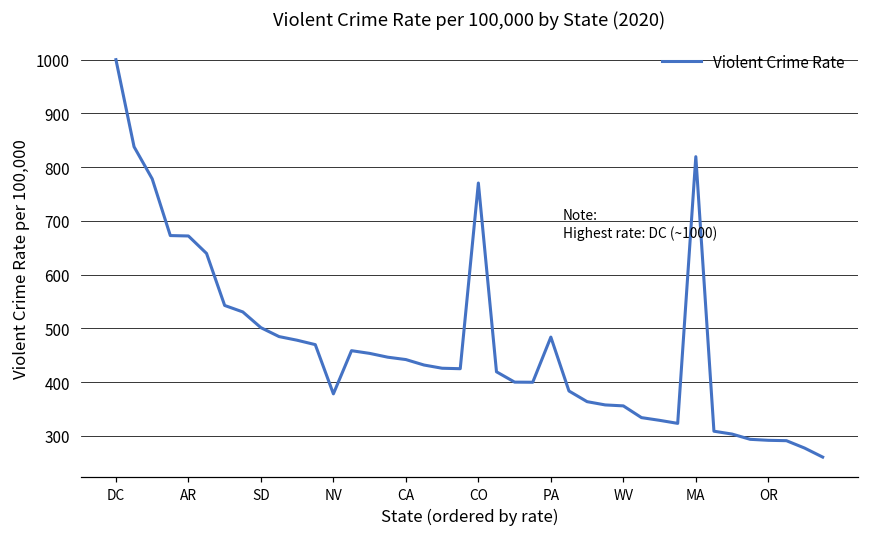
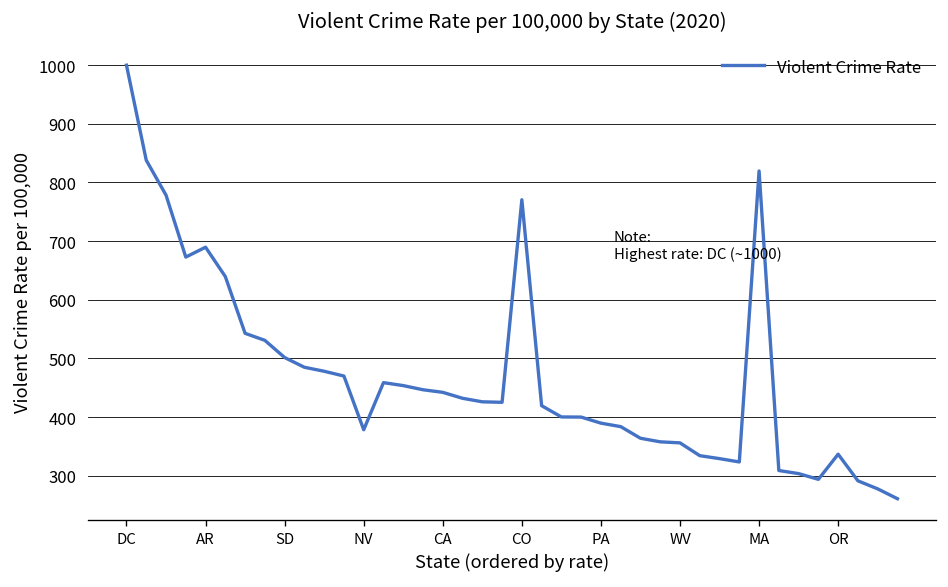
AR: 670 -> 690
PA: 480 -> 390
OR: 290 -> 340
